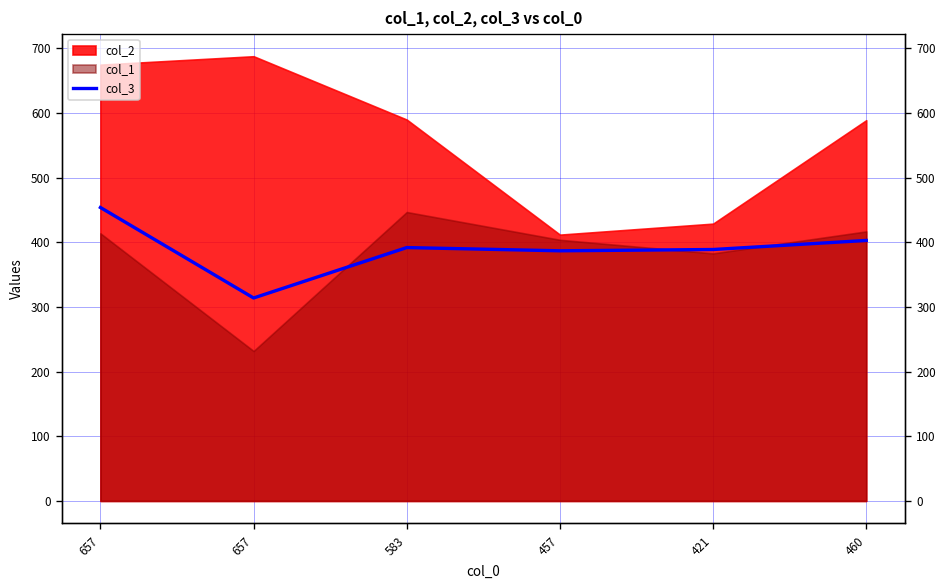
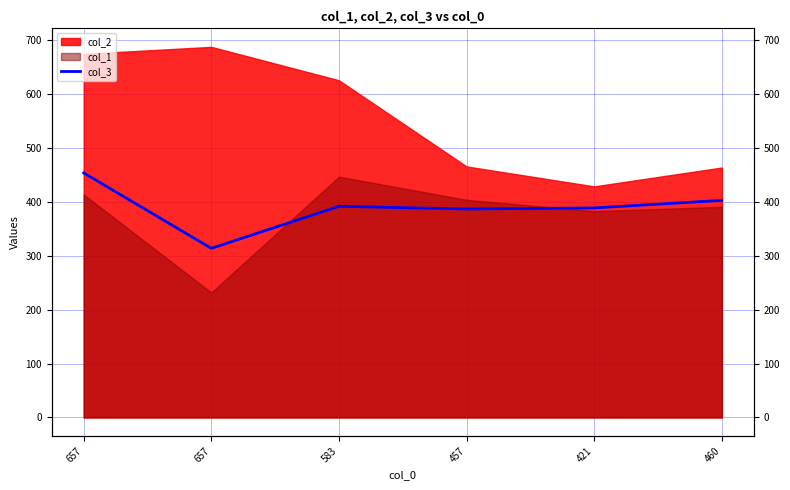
col_2, 583: 590 -> 630
col_2, 457: 410 -> 470
col_2, 460: 590 -> 460
col_1, 460: 420 -> 390
